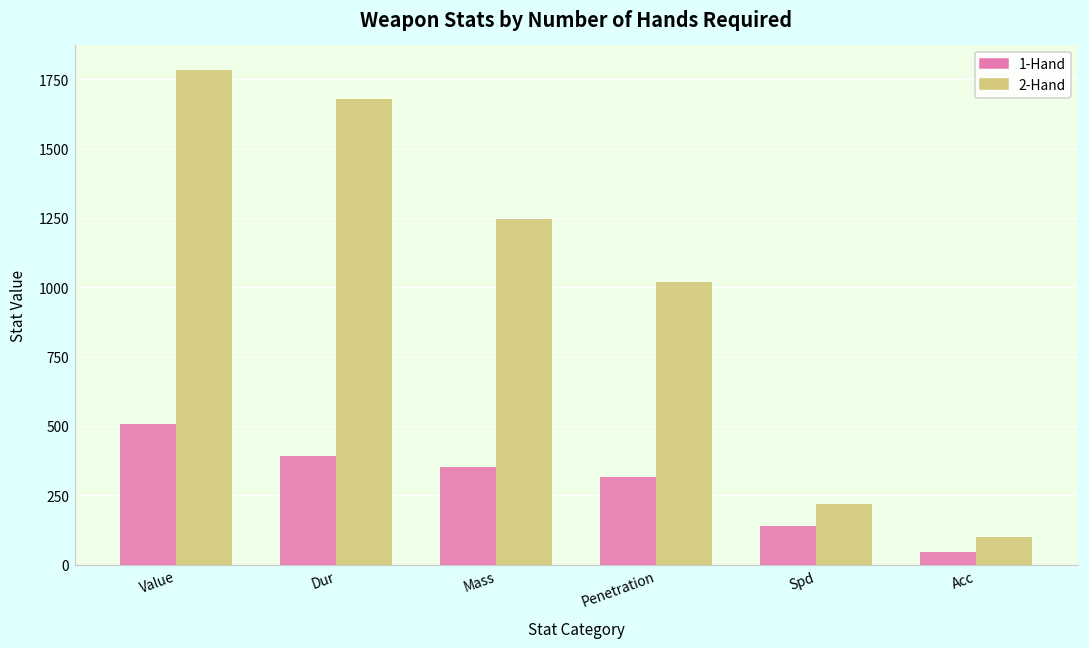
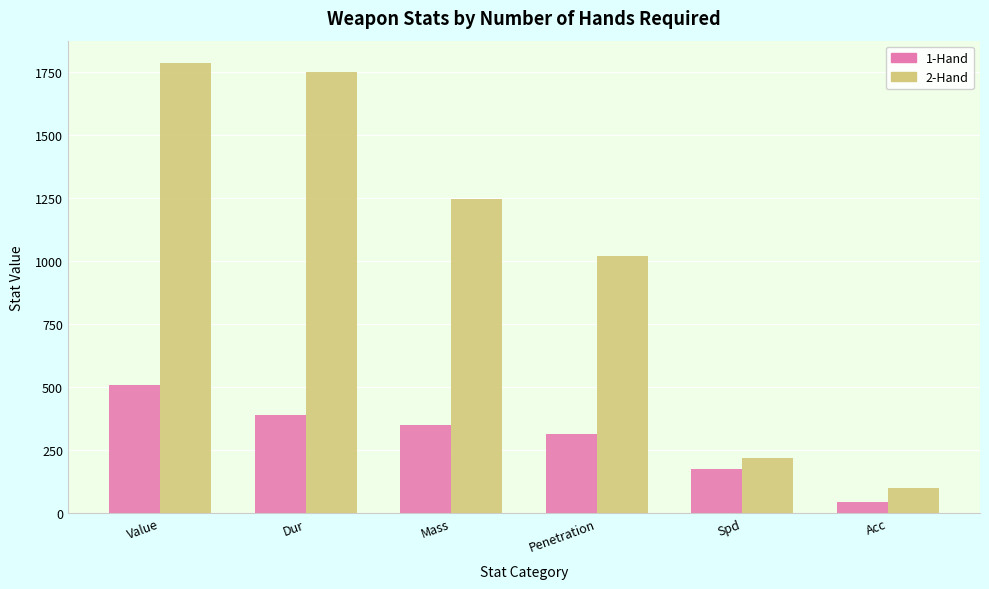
2-Hand, Dur: 1680 -> 1750
1-Hand, Spd: 140 -> 180
